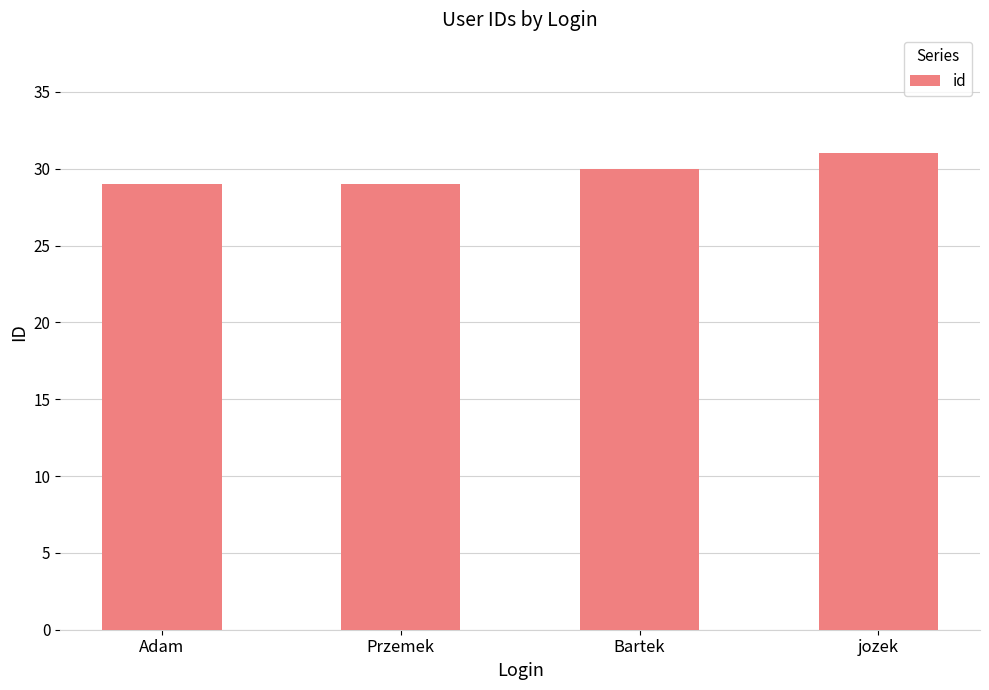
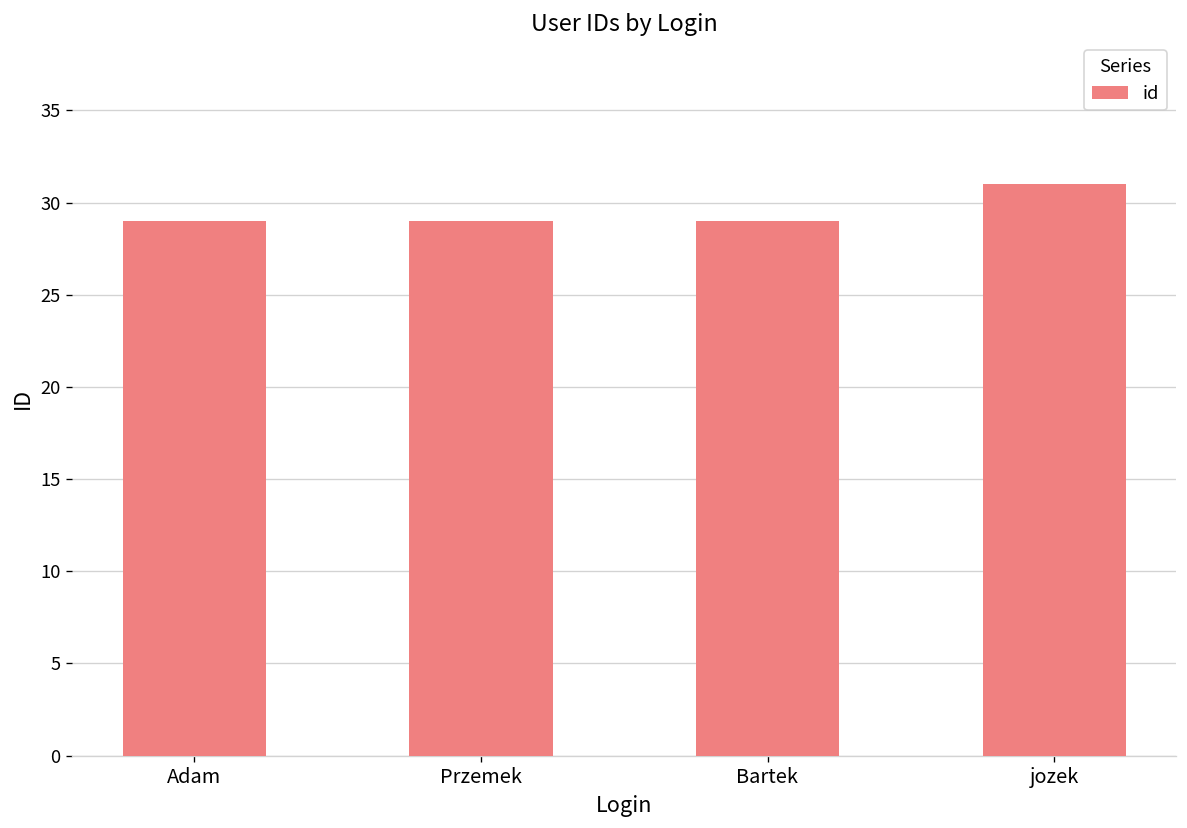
Bartek: 30 -> 29
